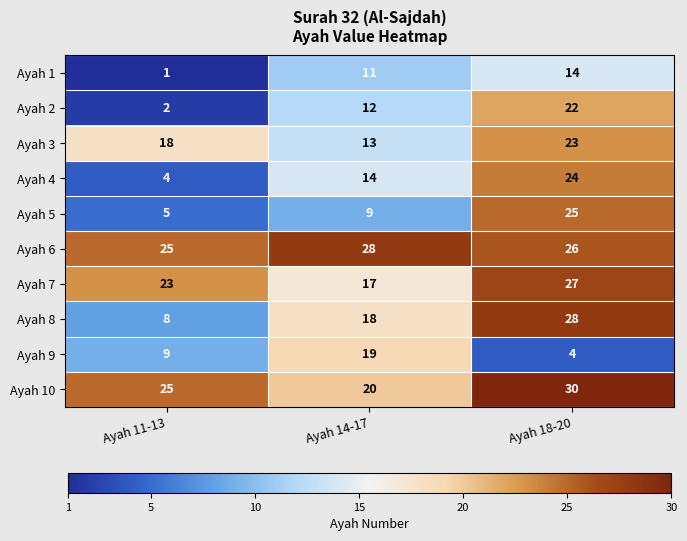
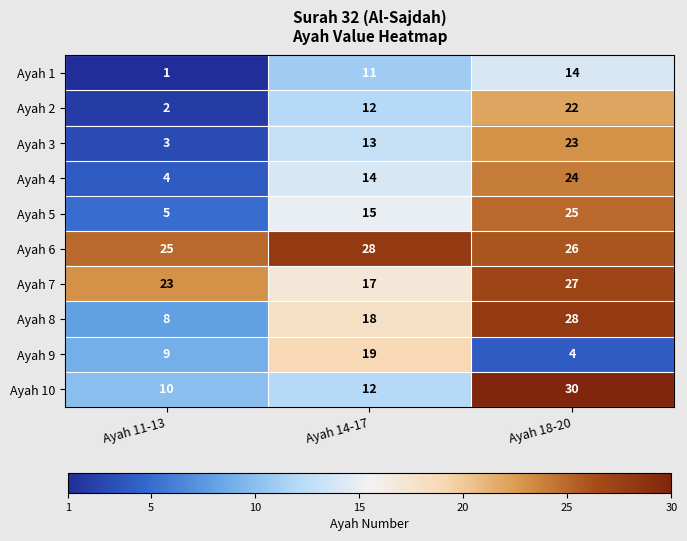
Ayah 3, Ayah 11-13: 18 -> 3
Ayah 5, Ayah 14-17: 9 -> 15
Ayah 10, Ayah 11-13: 25 -> 10
Ayah 10, Ayah 14-17: 20 -> 12
